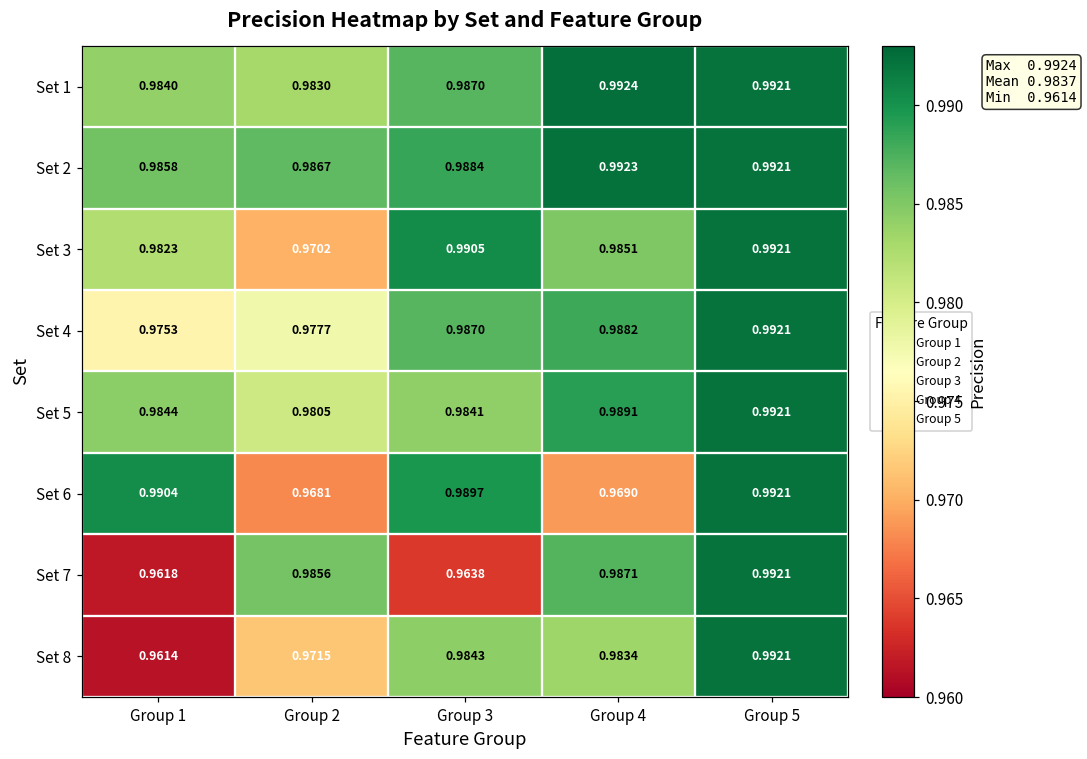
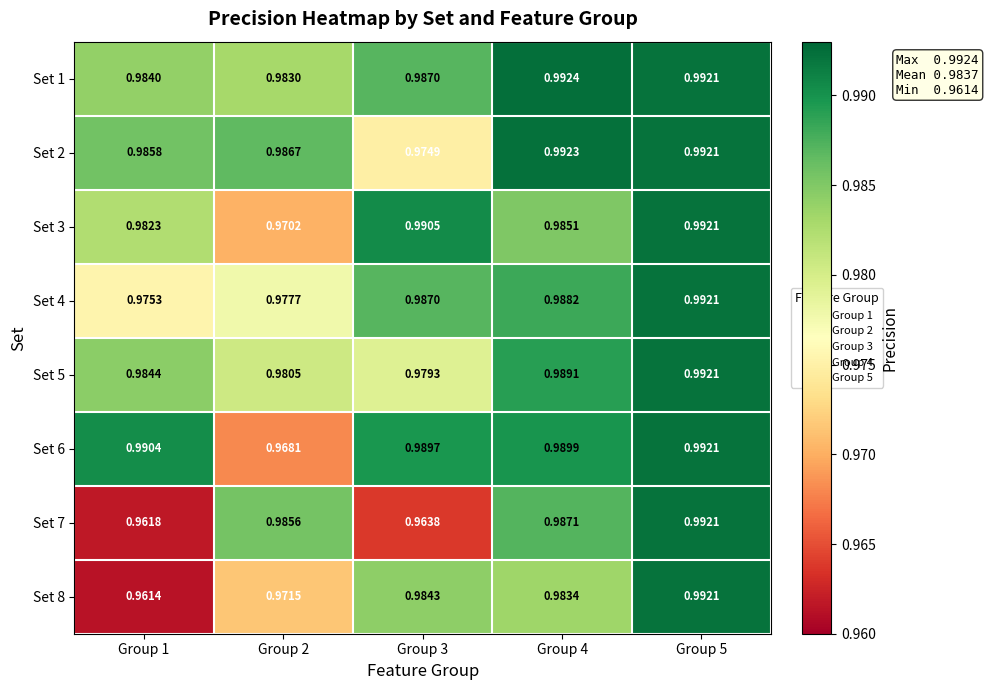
Set 2, Group 3: 0.9884 -> 0.9749
Set 5, Group 3: 0.9841 -> 0.9793
Set 6, Group 4: 0.9690 -> 0.9899
